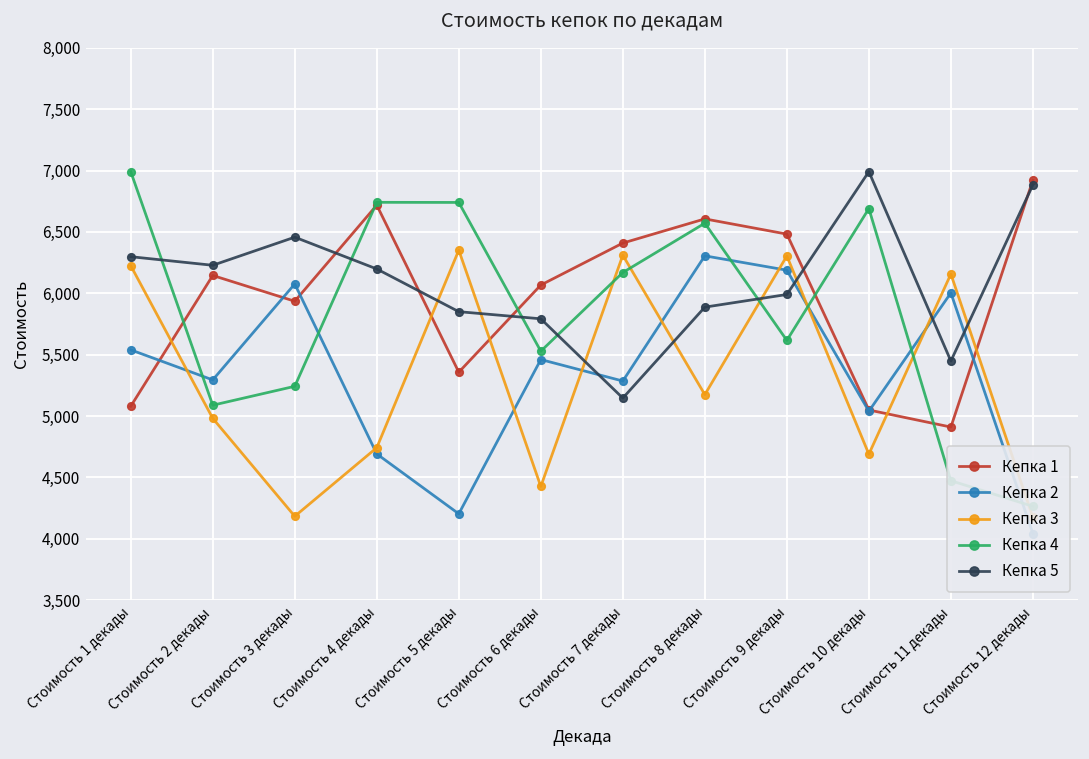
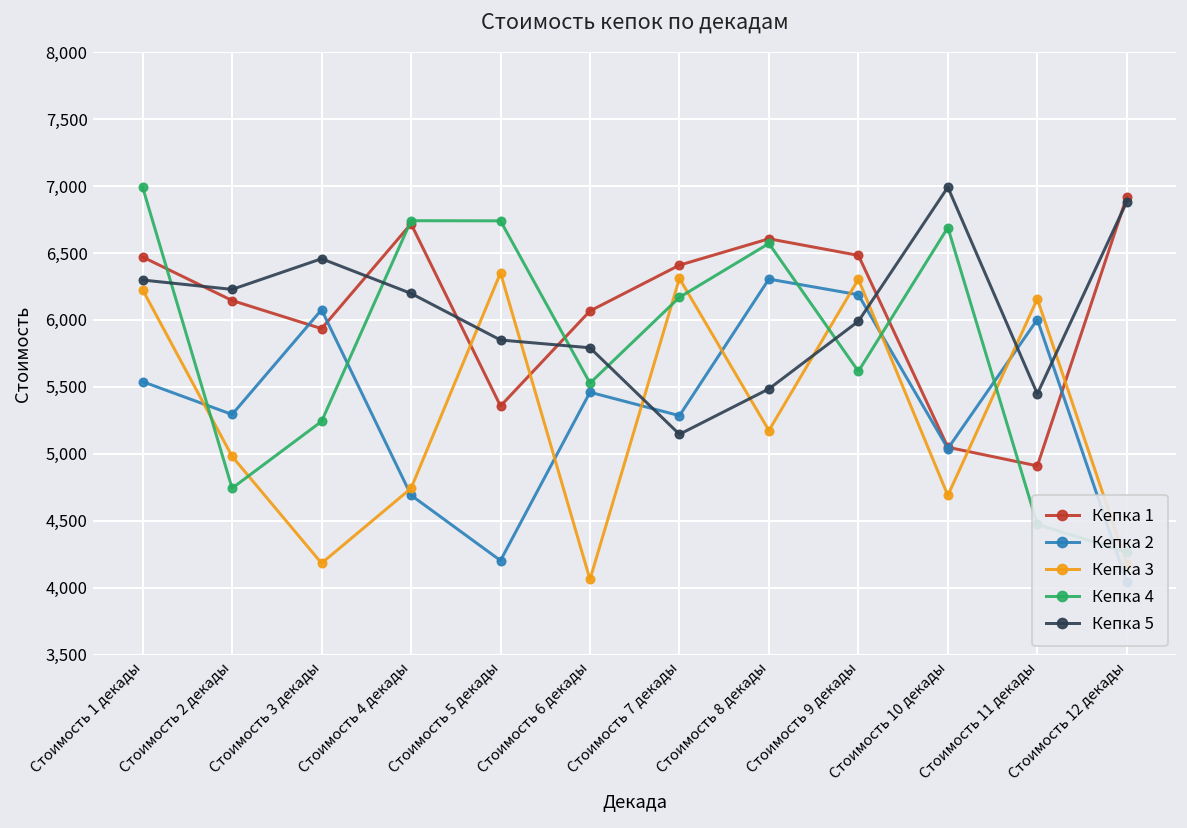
Кепка 1, Стоимость 1 декады: 5,080 -> 6,470
Кепка 4, Стоимость 2 декады: 5,090 -> 4,740
Кепка 3, Стоимость 6 декады: 4,430 -> 4,060
Кепка 5, Стоимость 8 декады: 5,890 -> 5,490
